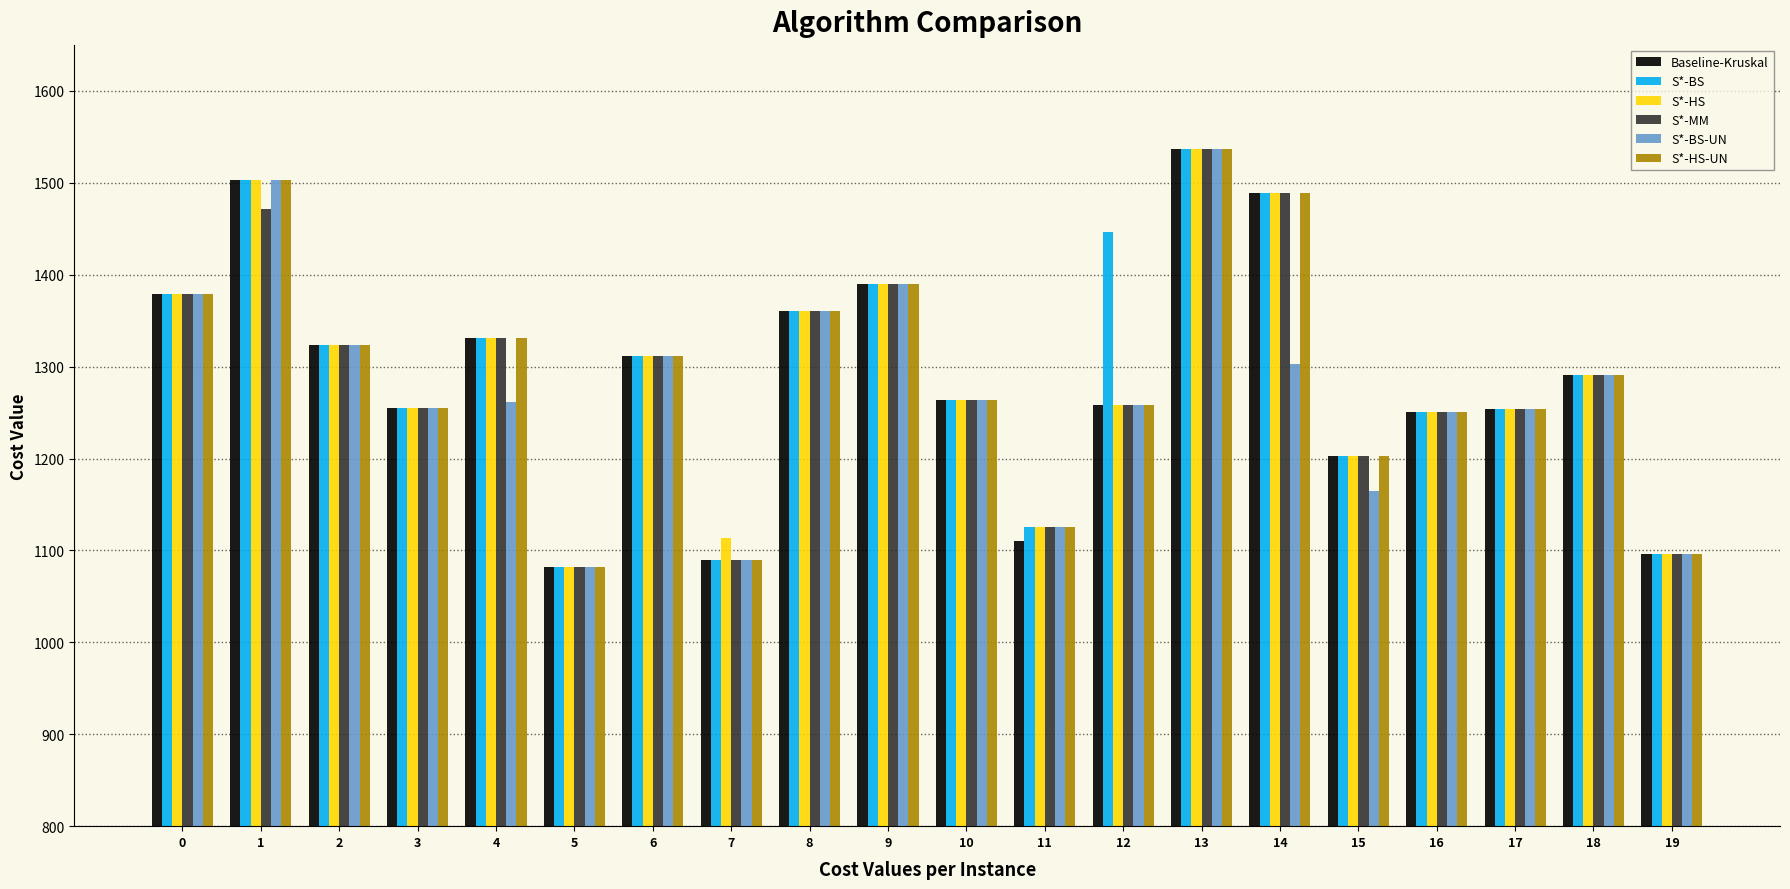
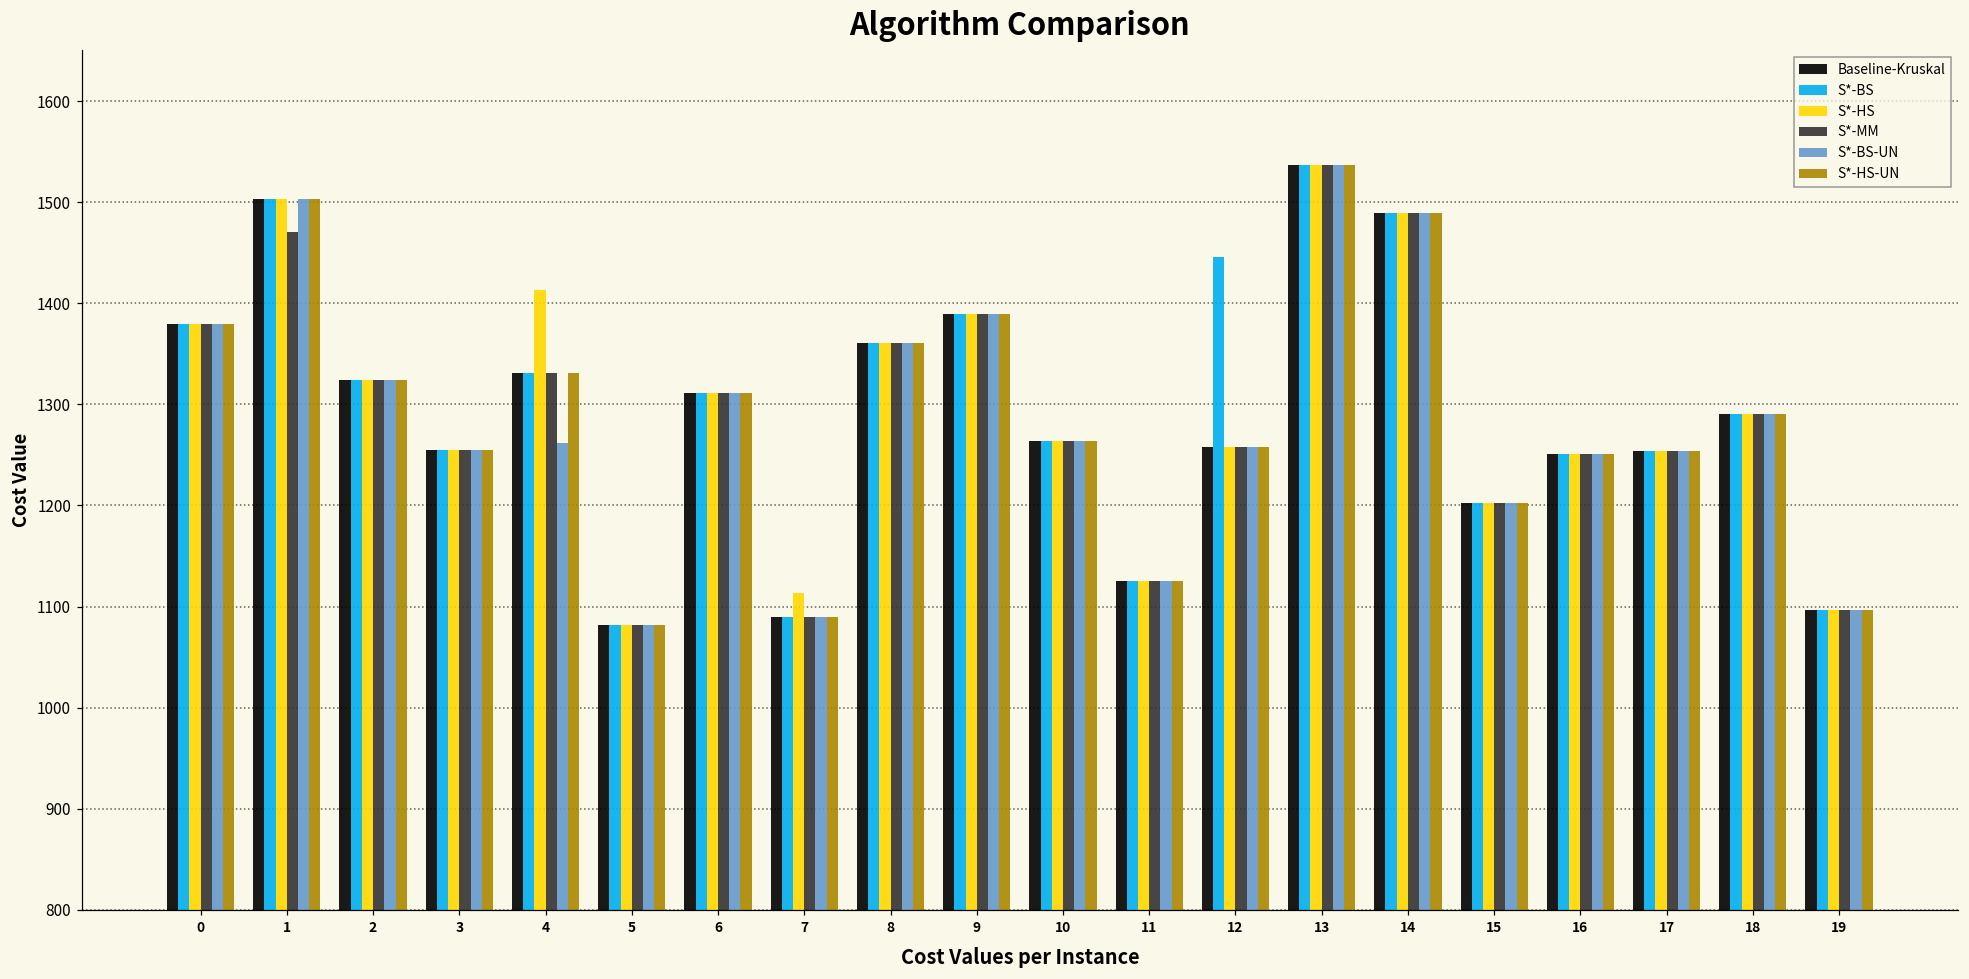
S*-HS, 4: 1330 -> 1410
Baseline-Kruskal, 11: 1110 -> 1130
S*-BS-UN, 14: 1300 -> 1490
S*-BS-UN, 15: 1160 -> 1200
